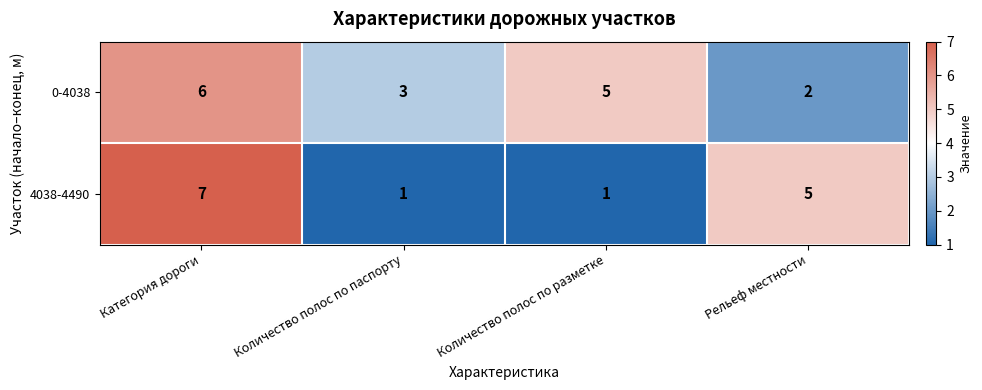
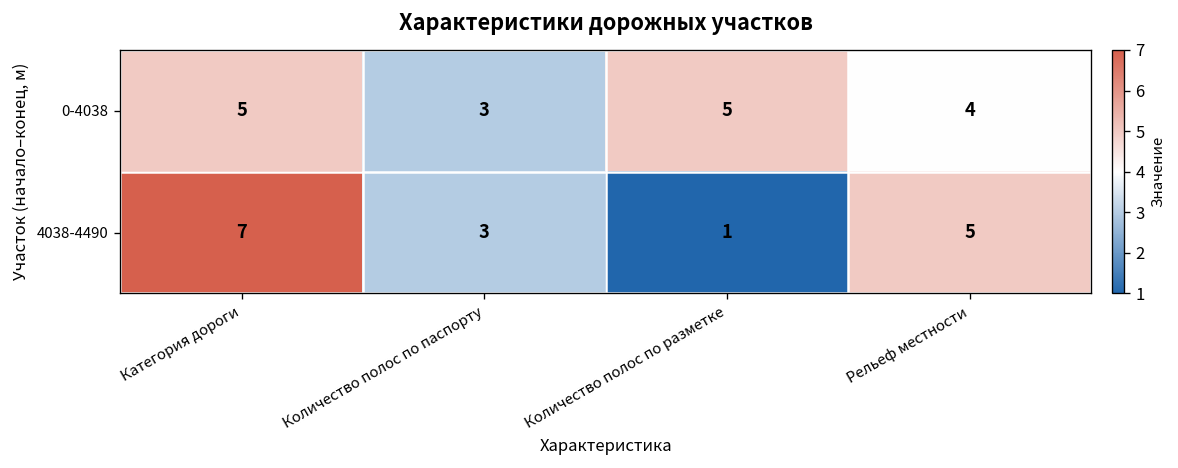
0-4038, Категория дороги: 6 -> 5
0-4038, Рельеф местности: 2 -> 4
4038-4490, Количество полос по паспорту: 1 -> 3
